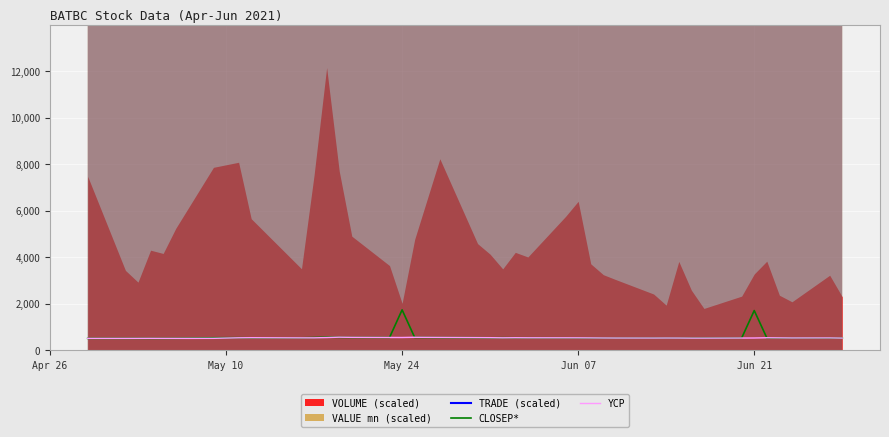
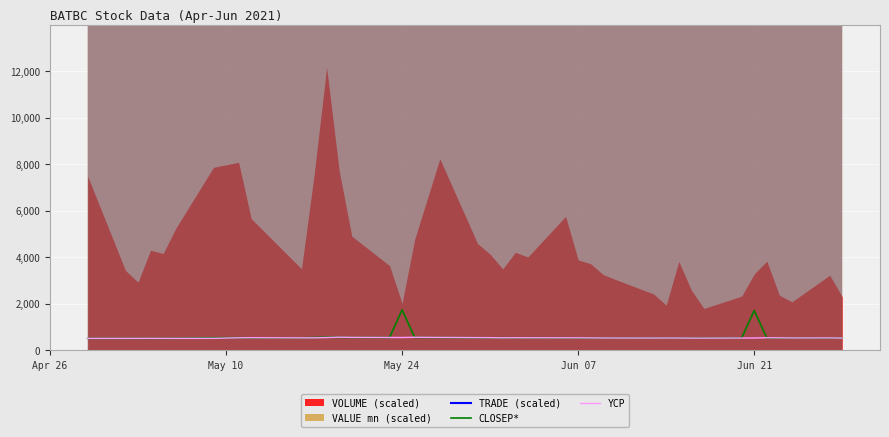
VOLUME (scaled), Jun 07: 6,400 -> 3,900
